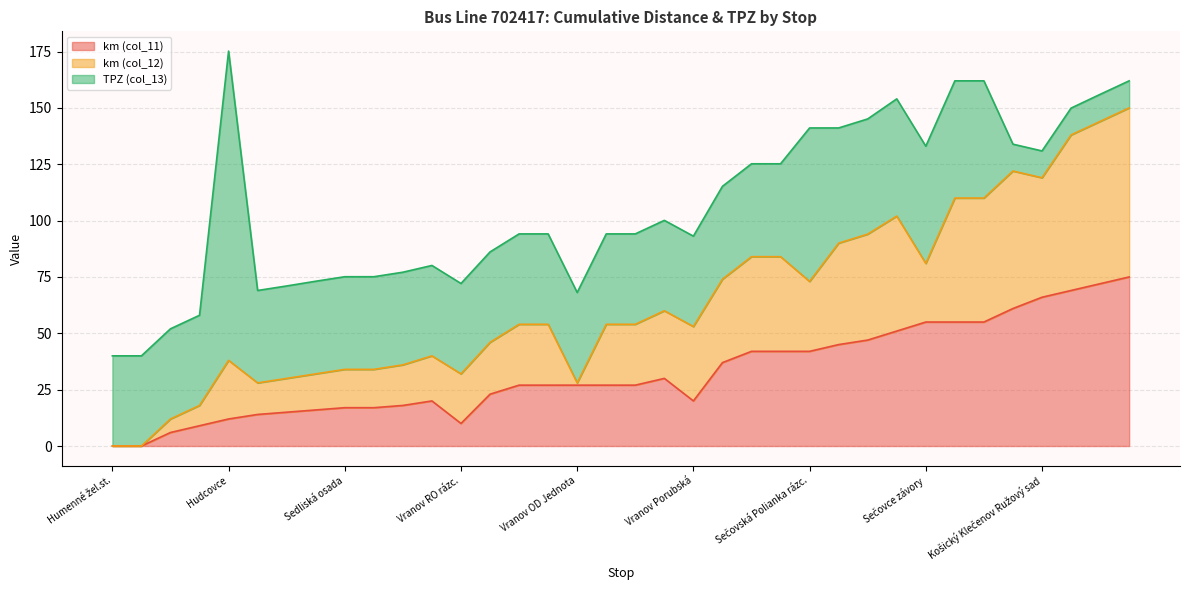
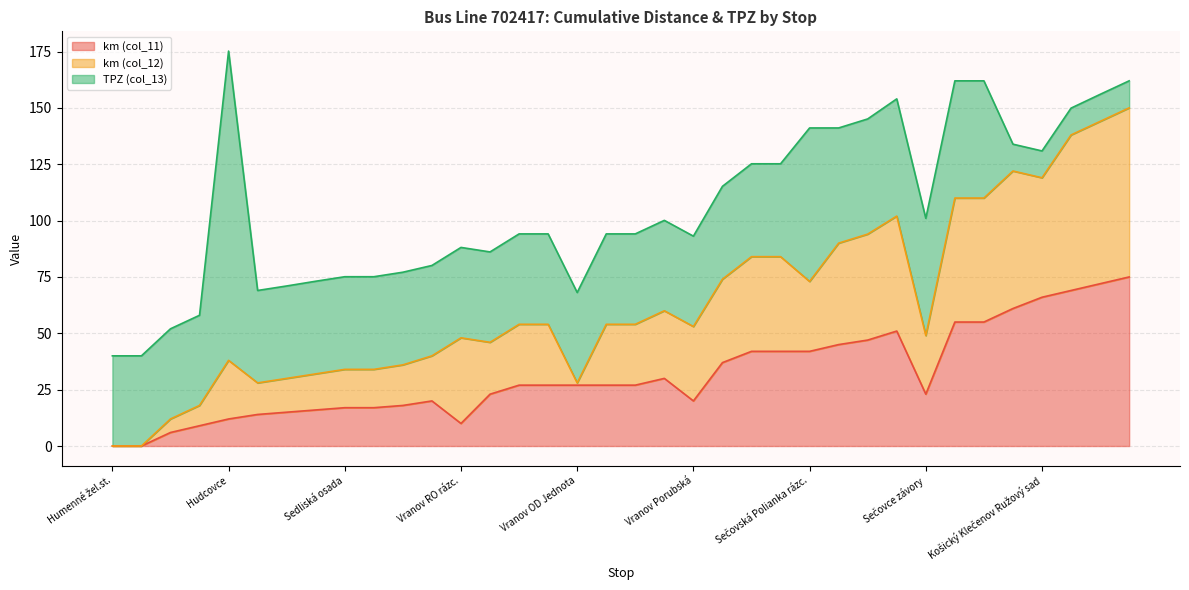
km (col_12), Vranov RO rázc.: 22 -> 38
km (col_11), Sečovce závory: 55 -> 23
